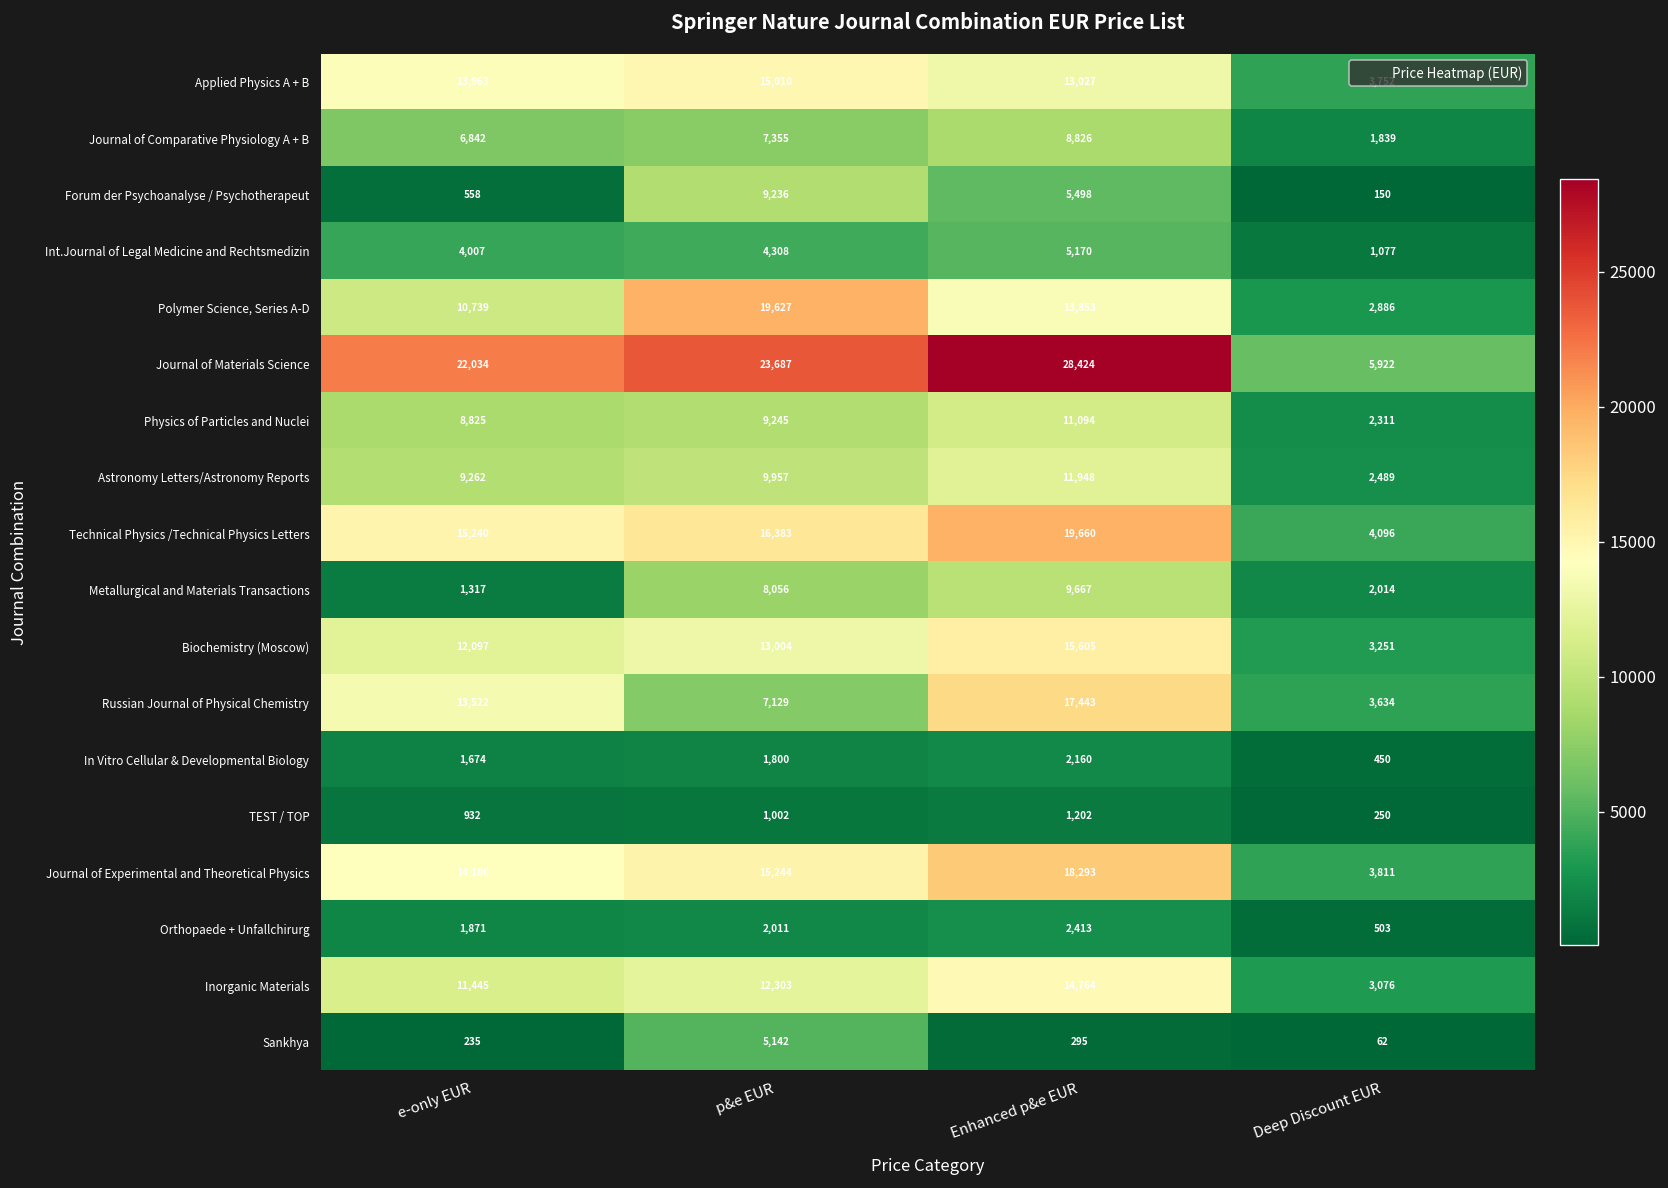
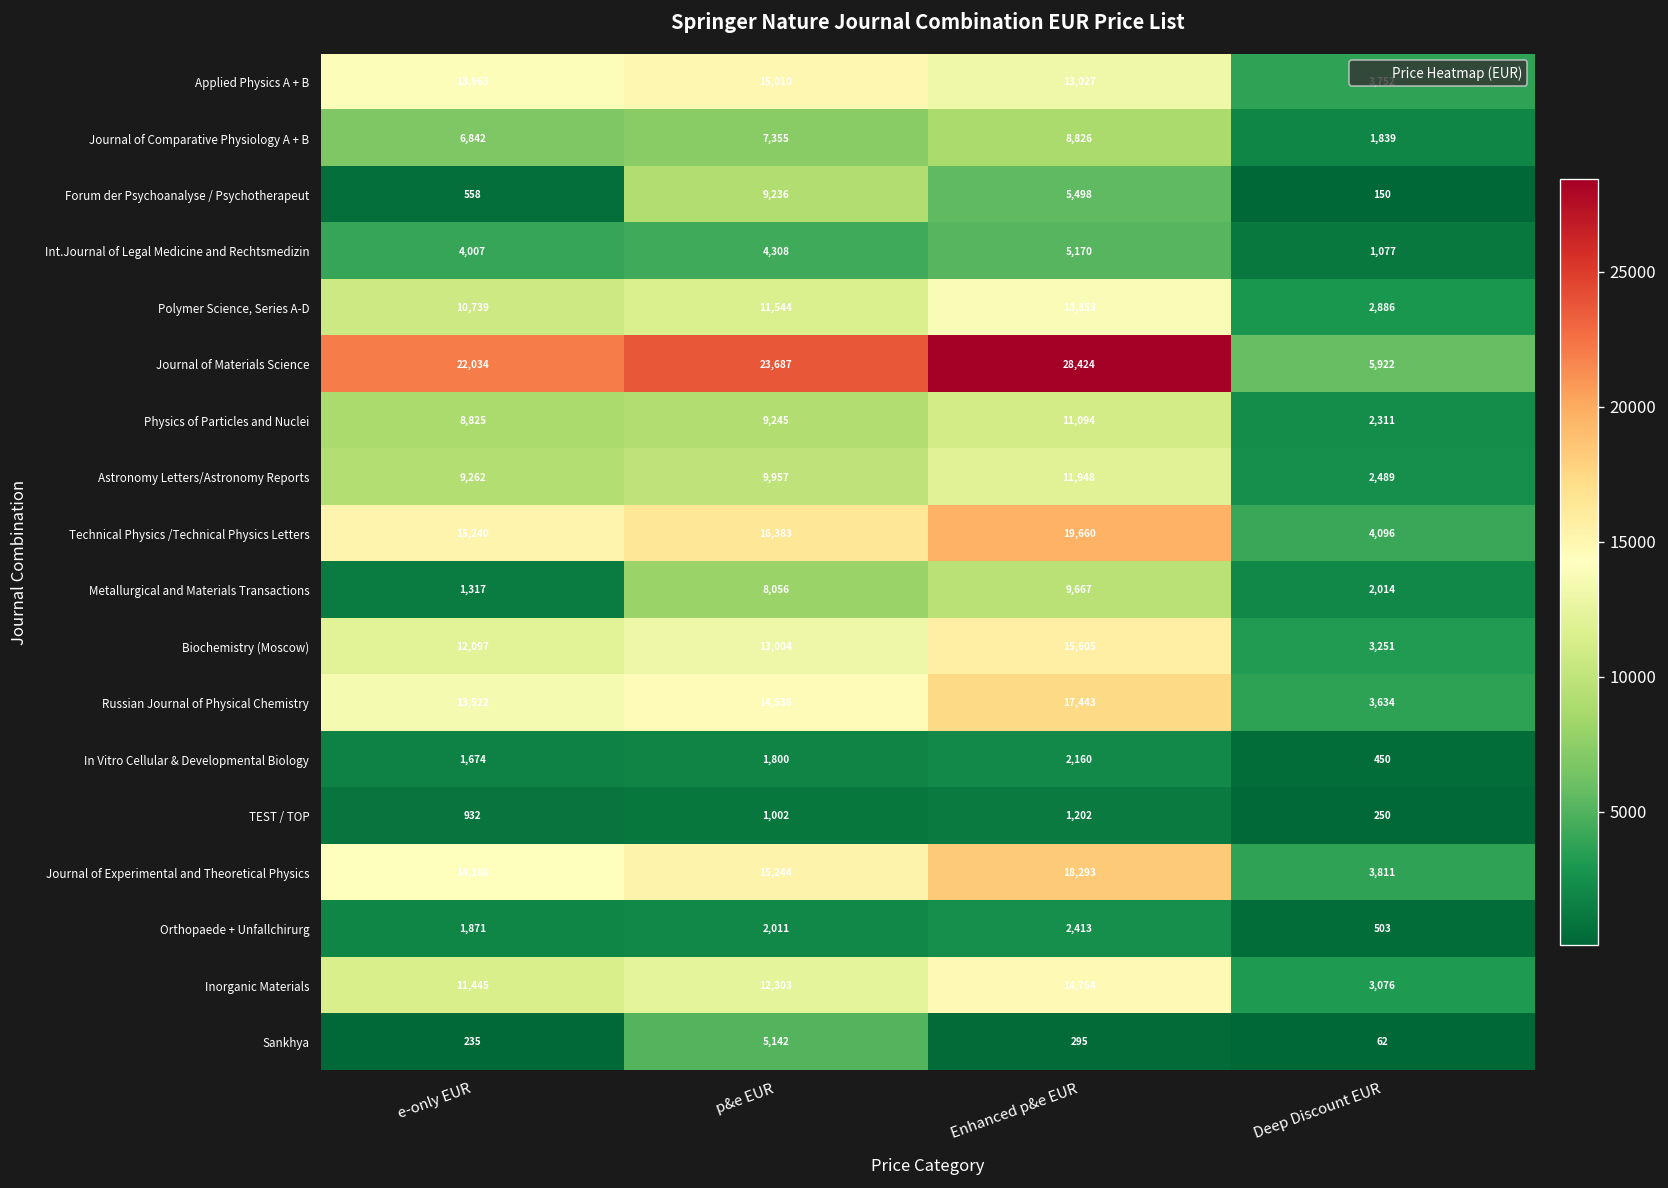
Polymer Science, Series A-D, p&e EUR: 19,627 -> 11,544
Russian Journal of Physical Chemistry, p&e EUR: 7,129 -> 14,536
